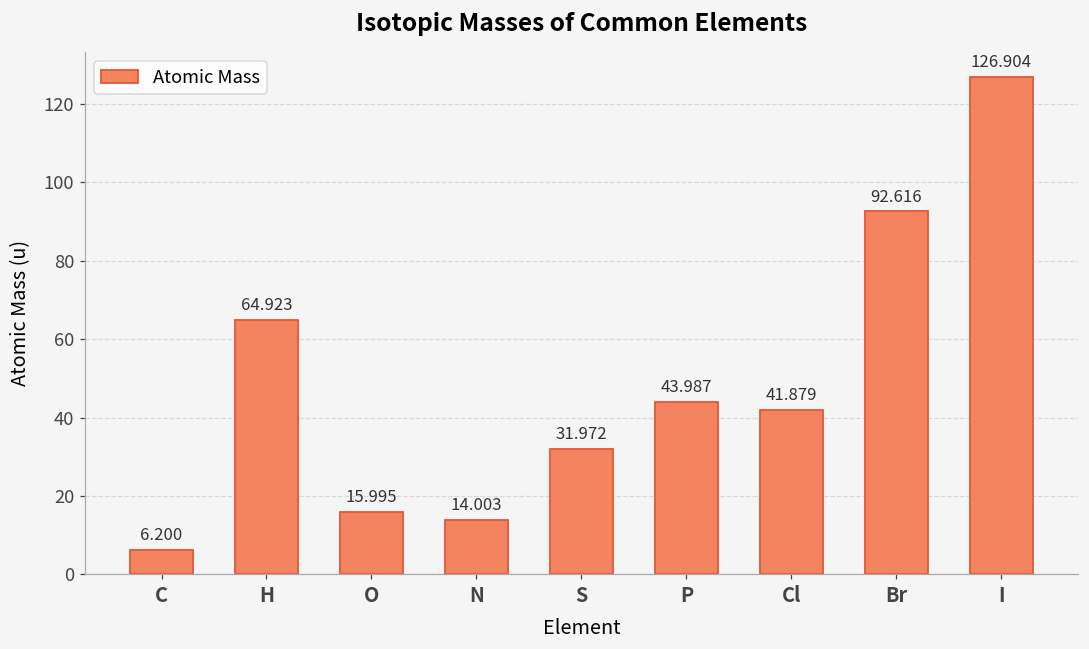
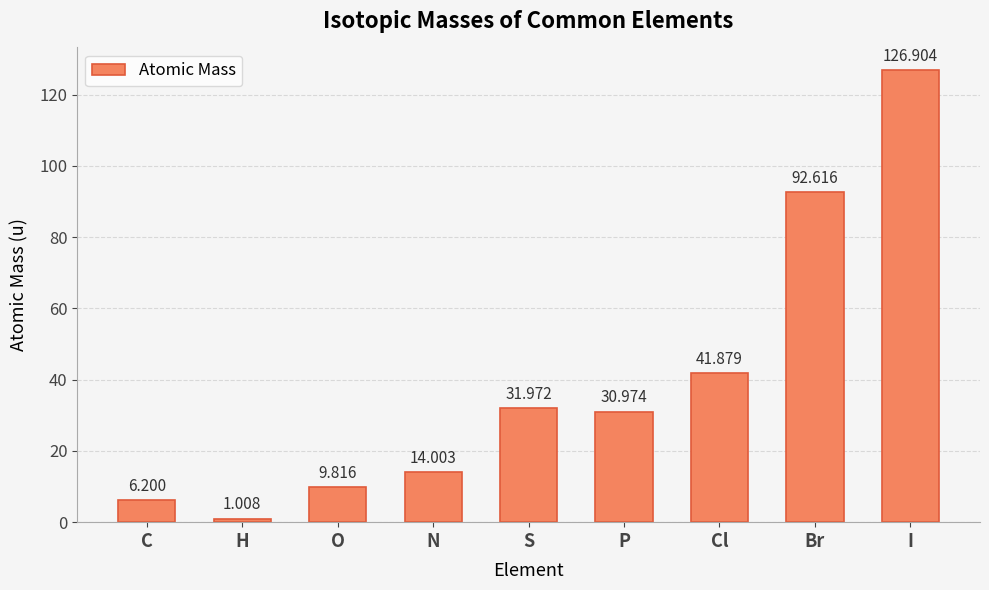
H: 64.923 -> 1.008
O: 15.995 -> 9.816
P: 43.987 -> 30.974
